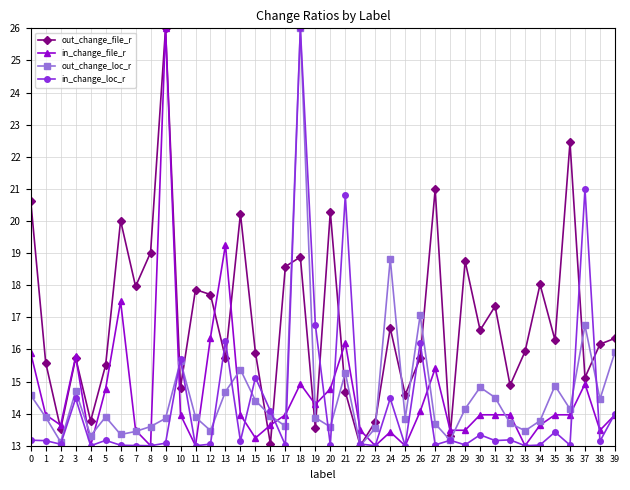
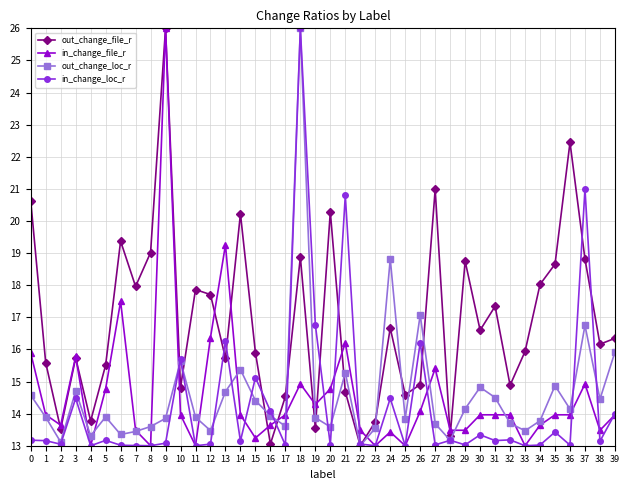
out_change_file_r, 6: 20.0 -> 19.4
out_change_file_r, 17: 18.6 -> 14.5
out_change_file_r, 26: 15.7 -> 14.9
out_change_file_r, 35: 16.3 -> 18.7
out_change_file_r, 37: 15.1 -> 18.8
